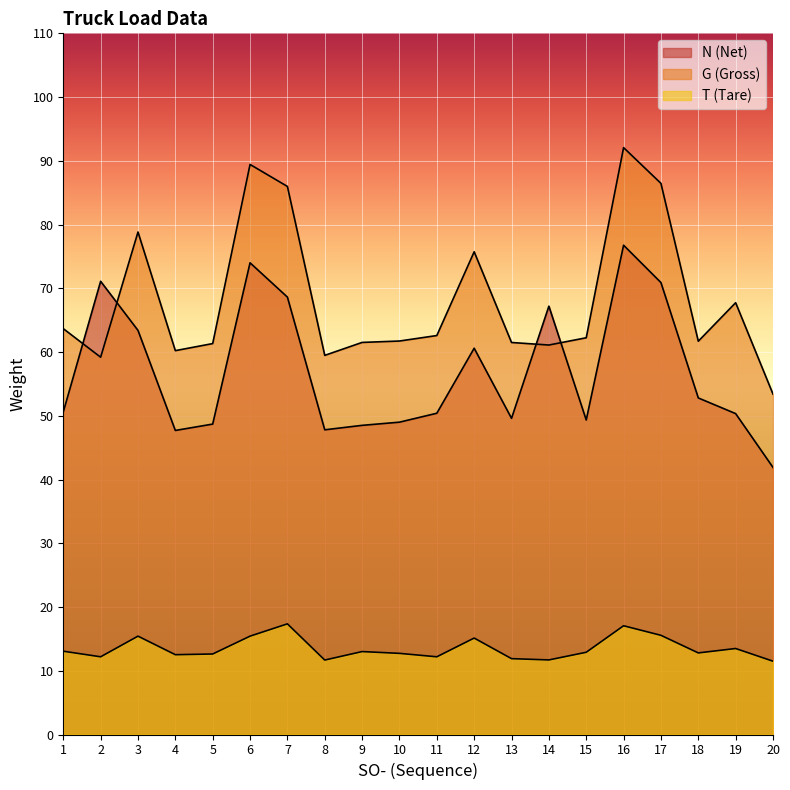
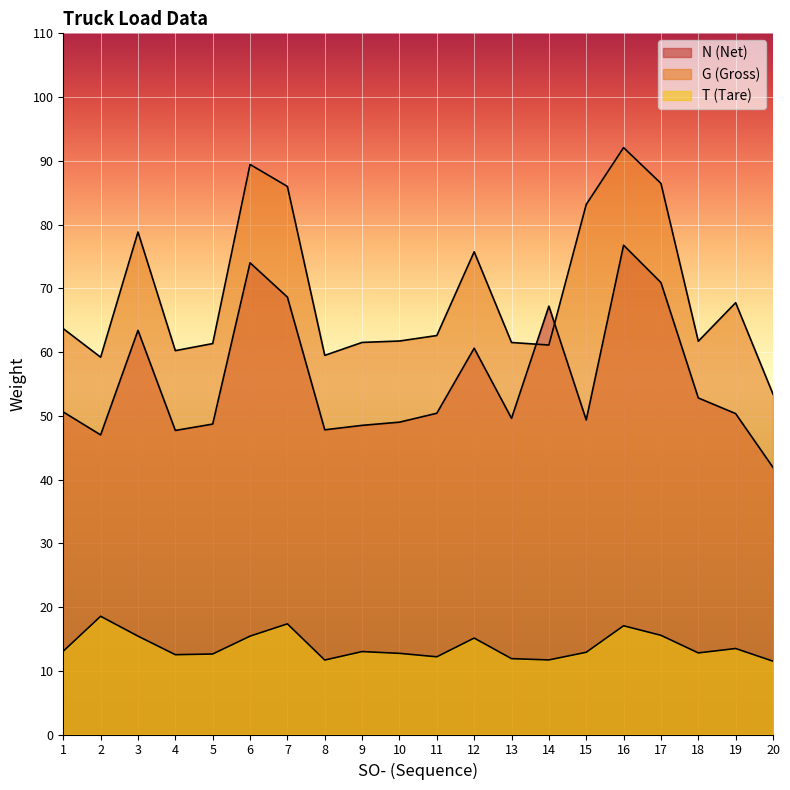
N (Net), 2: 71 -> 47
T (Tare), 2: 12 -> 19
G (Gross), 15: 62 -> 83
